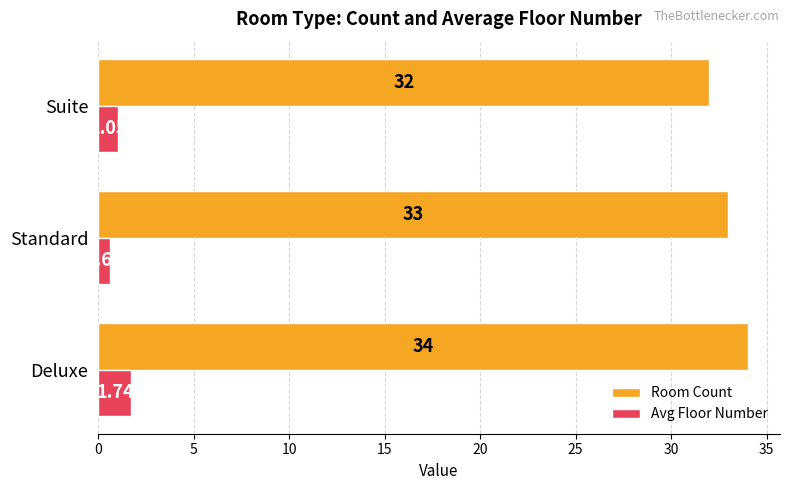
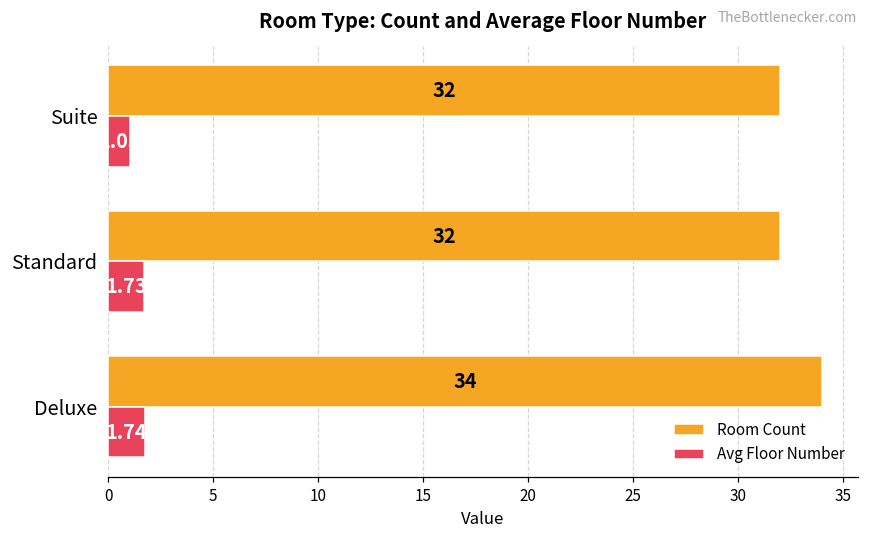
Room Count, Standard: 33 -> 32
Avg Floor Number, Standard: 0.6 -> 1.7
